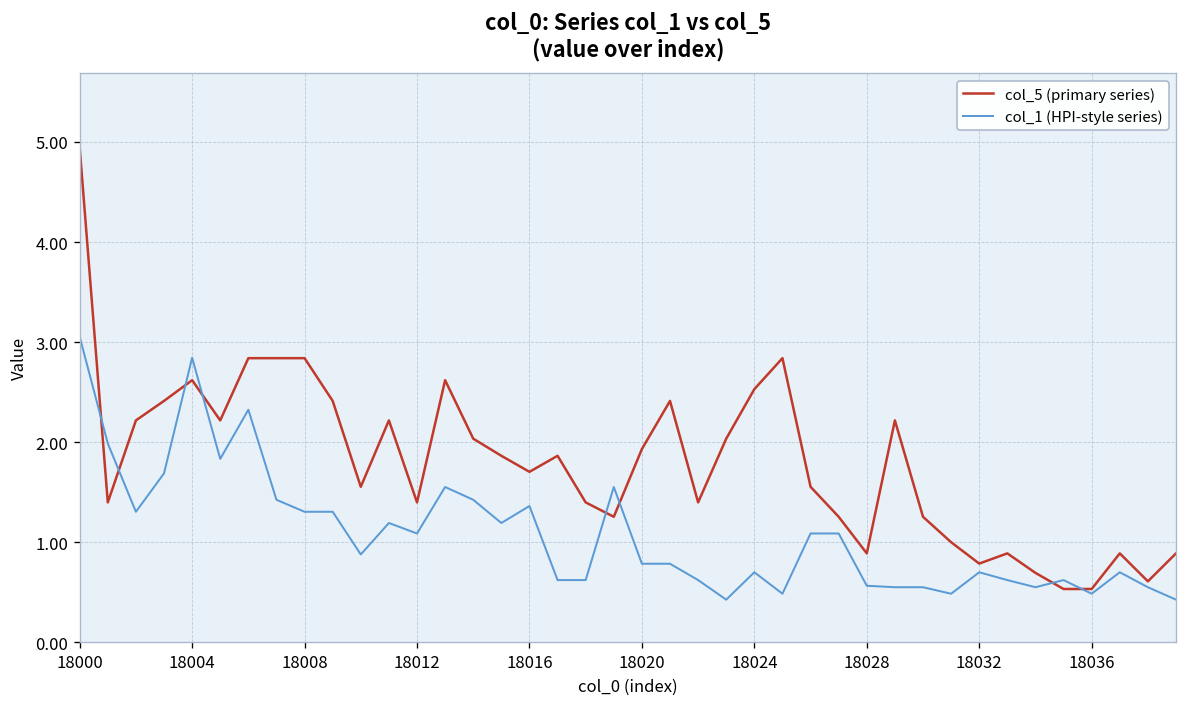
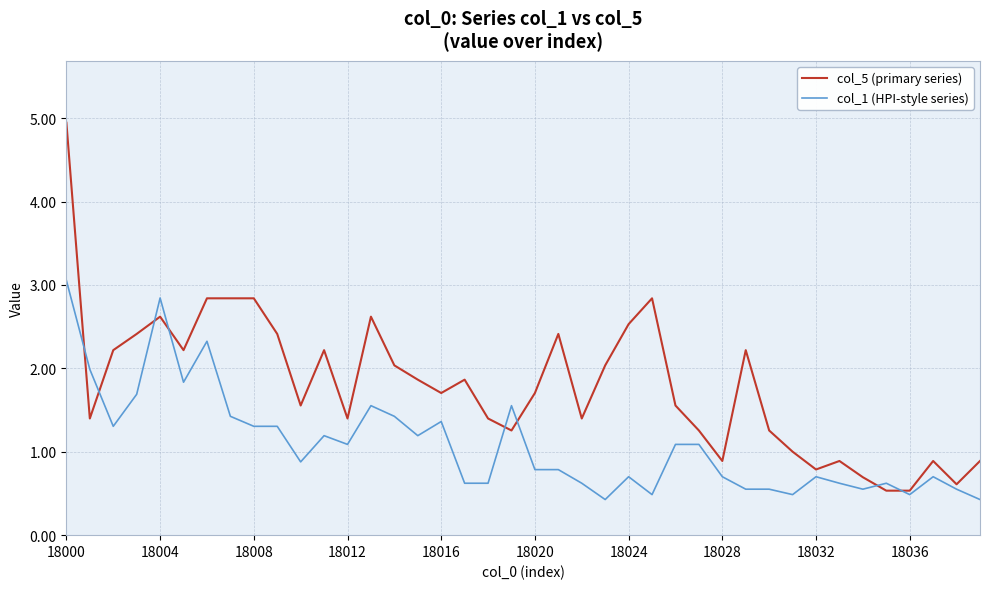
col_5 (primary series), 18020: 1.9 -> 1.7
col_1 (HPI-style series), 18028: 0.6 -> 0.7
